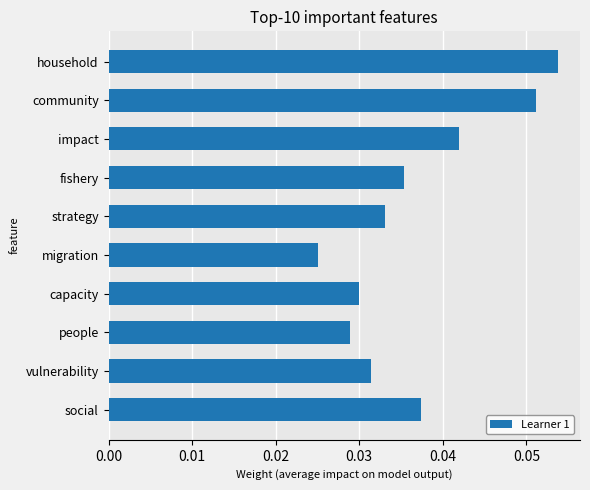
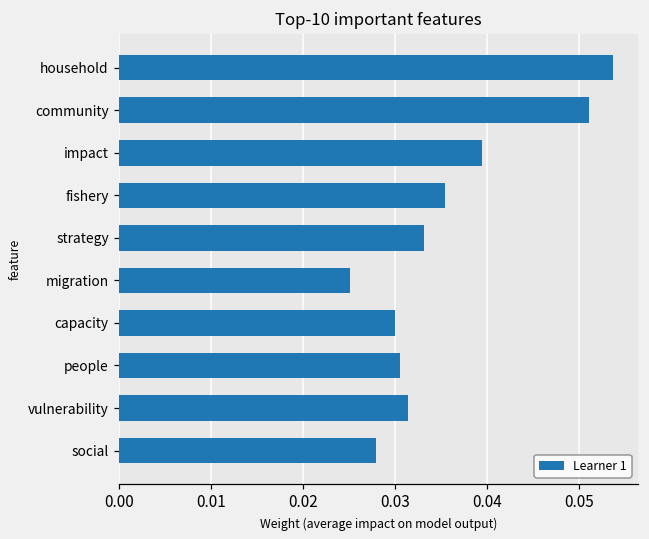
impact: 0.042 -> 0.039
people: 0.029 -> 0.031
social: 0.037 -> 0.028
